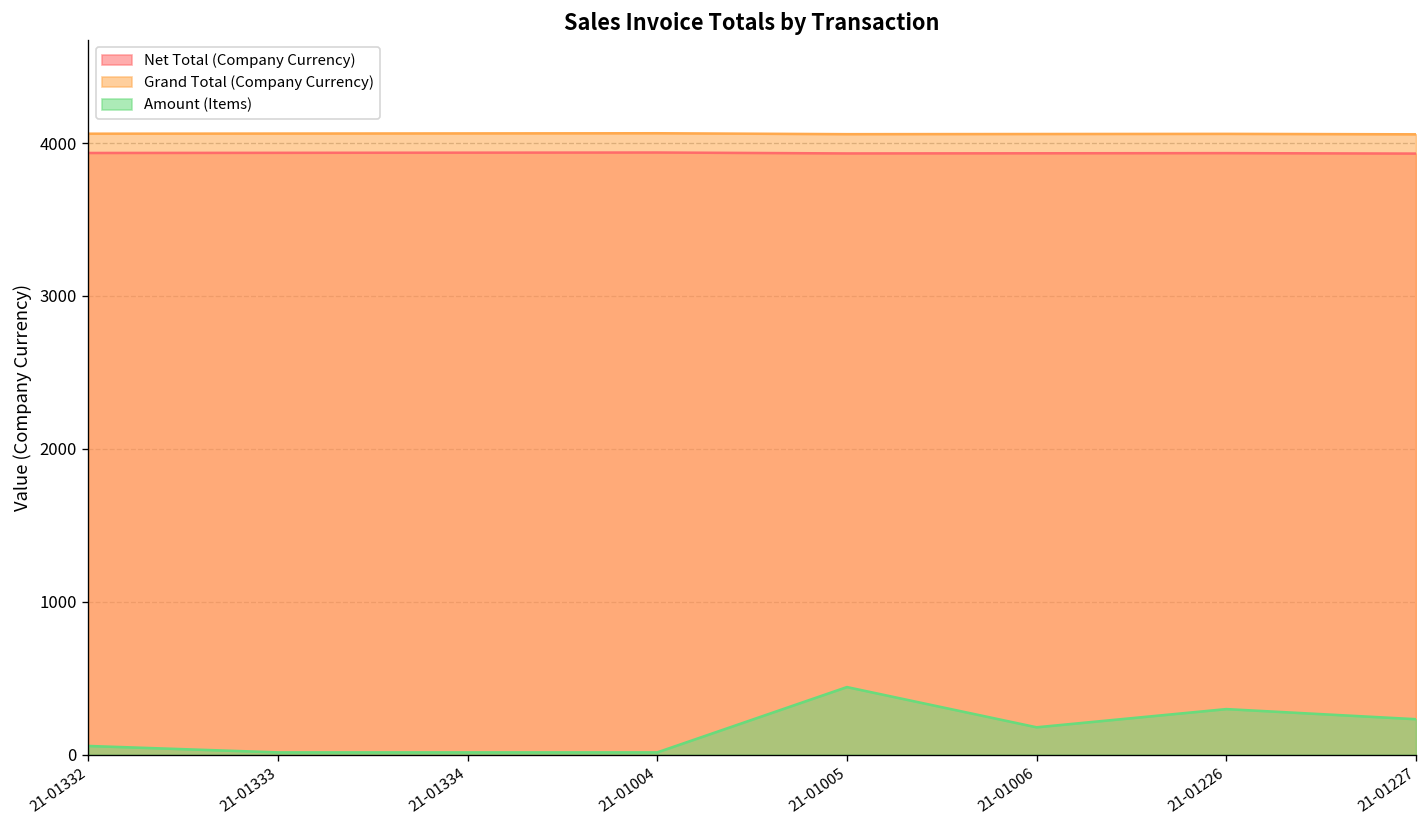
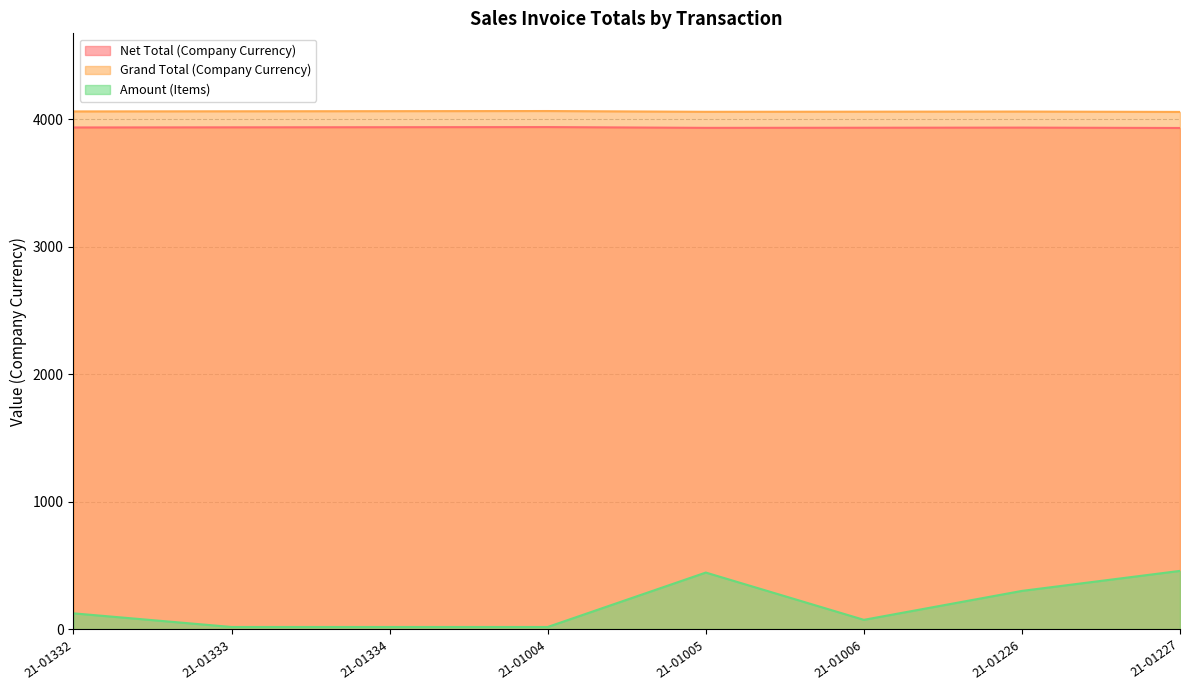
Amount (Items), 21-01332: 60 -> 120
Amount (Items), 21-01006: 180 -> 70
Amount (Items), 21-01227: 230 -> 460
